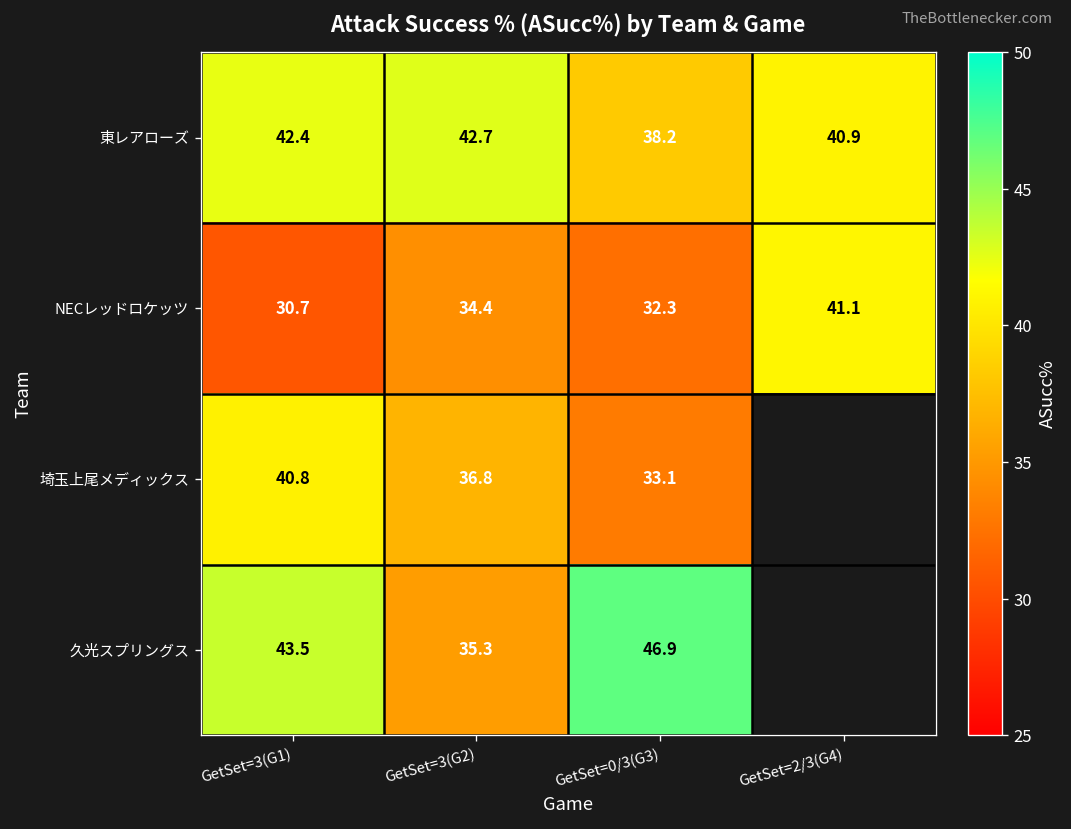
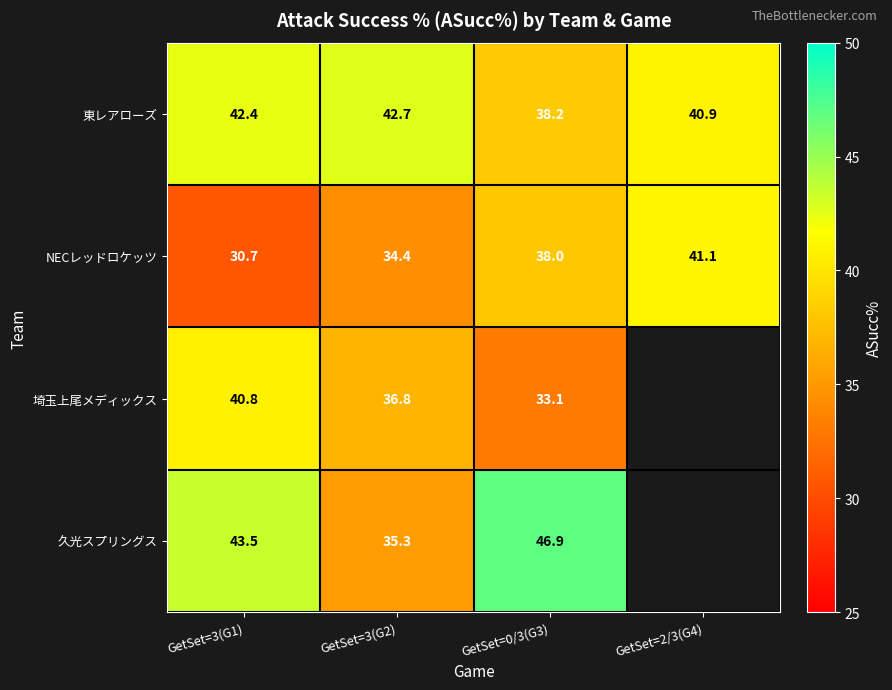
NECレッドロケッツ, GetSet=0/3(G3): 32.3 -> 38.0
